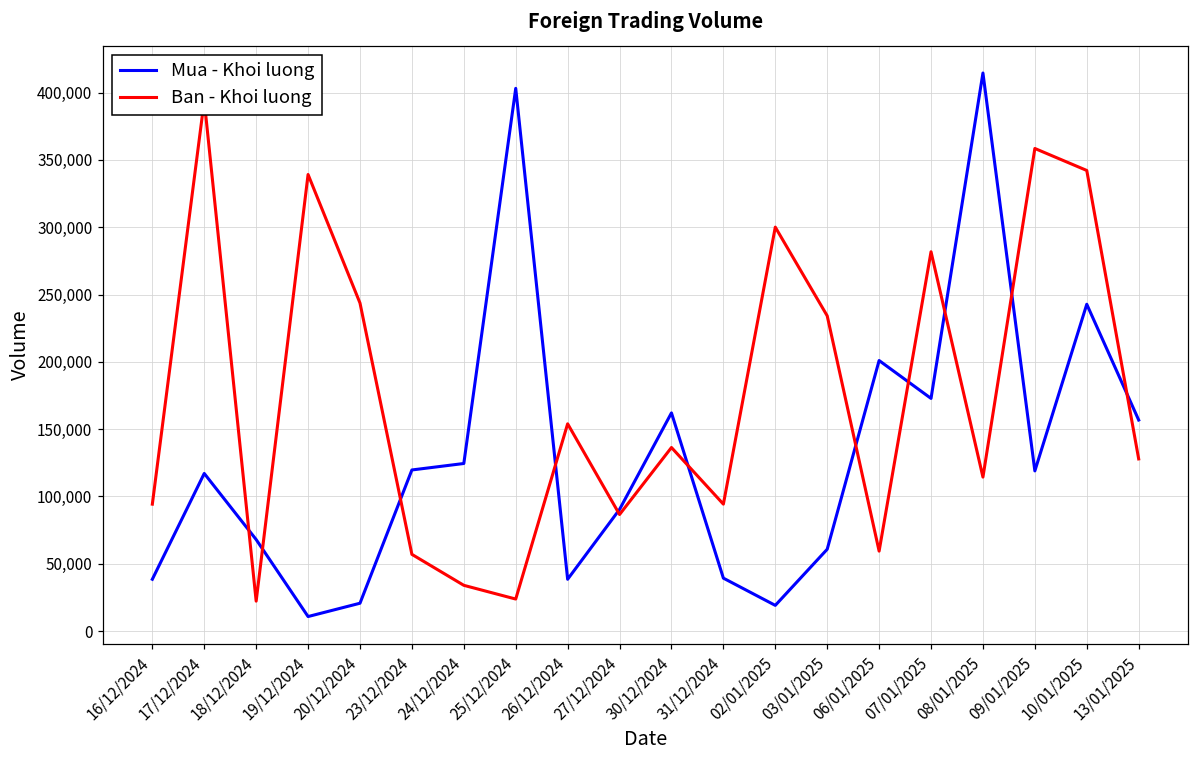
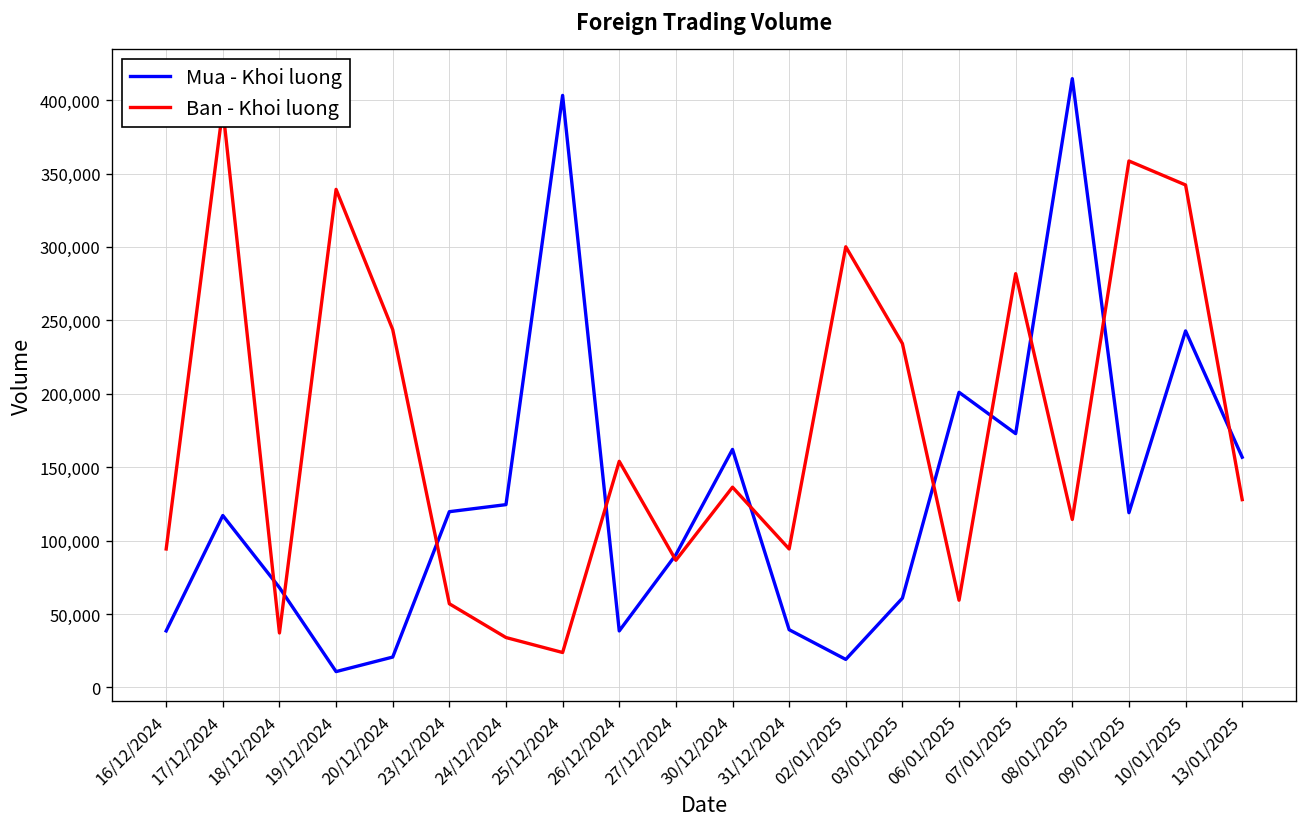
Ban - Khoi luong, 18/12/2024: 22,000 -> 37,000
